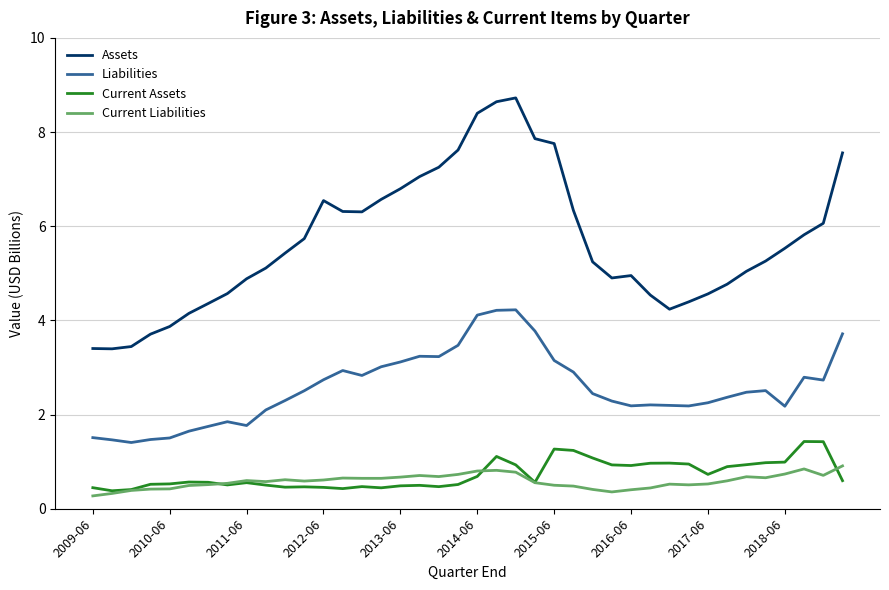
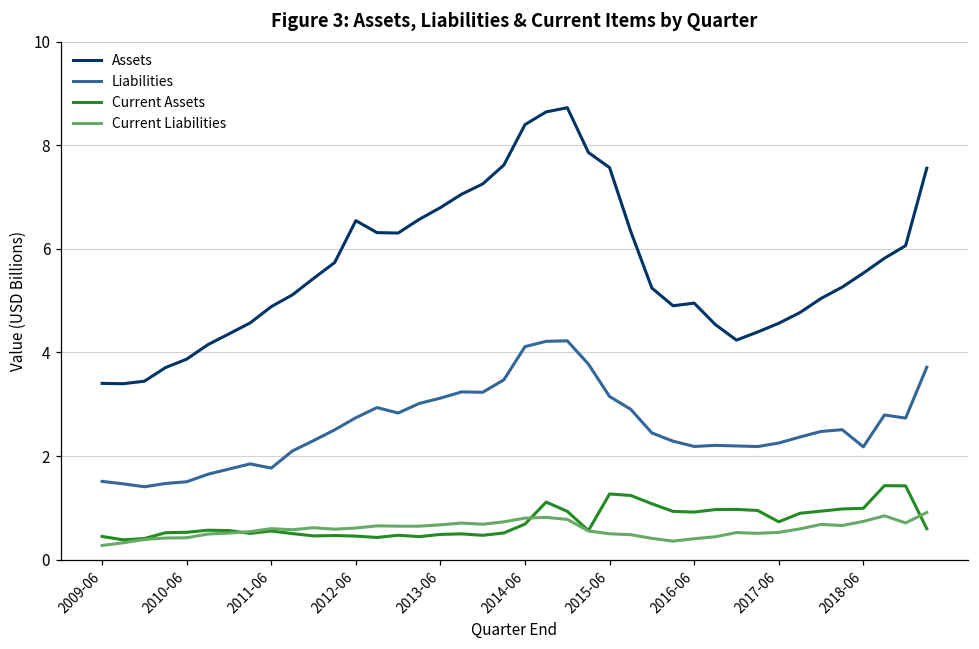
Assets, 2015-06: 7.8 -> 7.6
